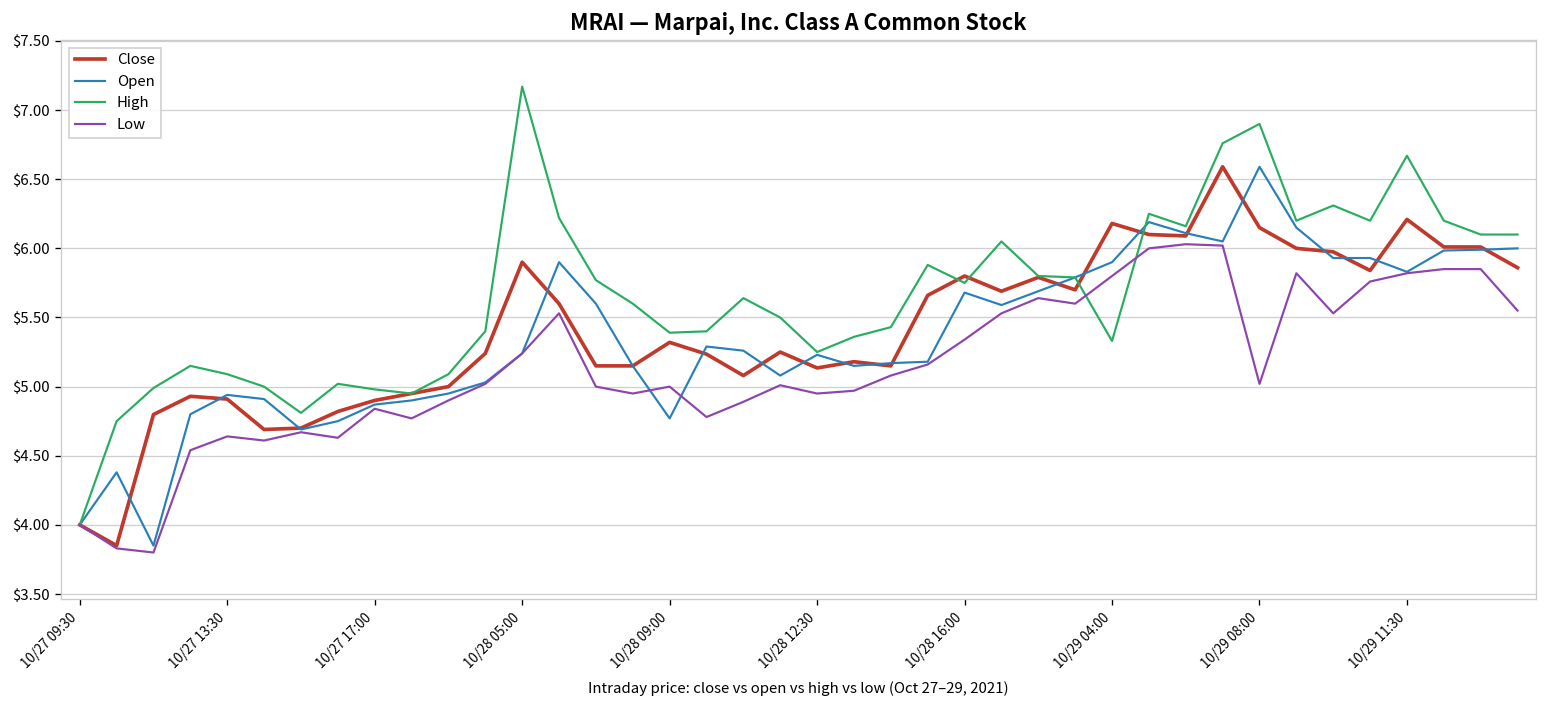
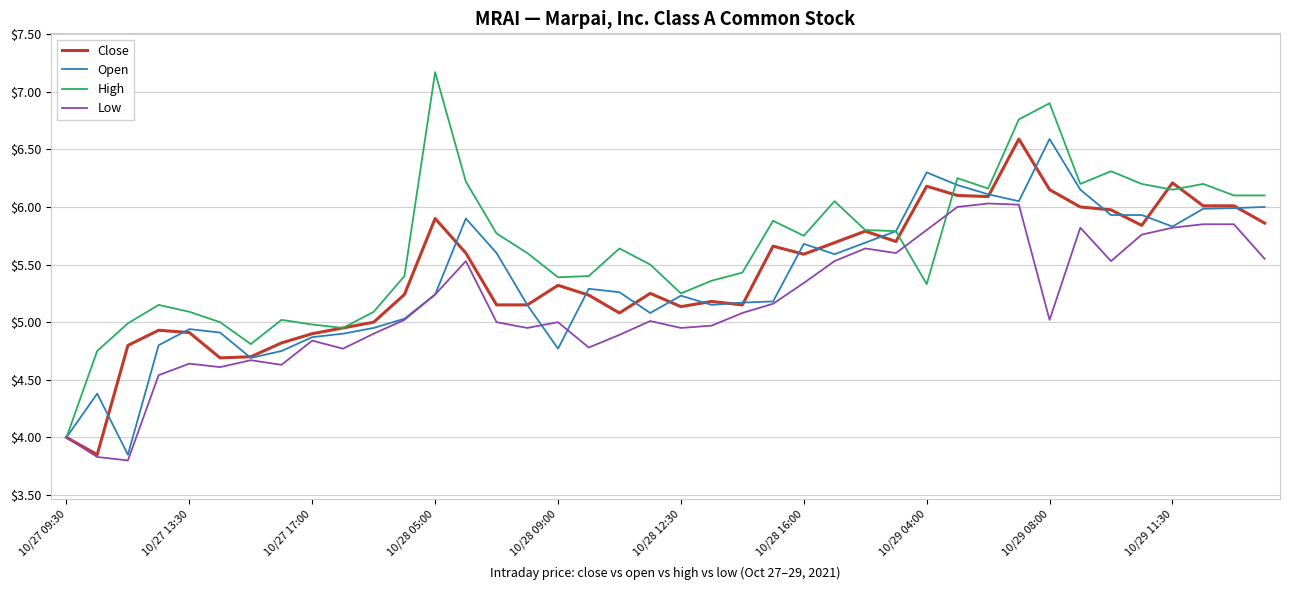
Close, 10/28 16:00: $5.80 -> $5.59
Open, 10/29 04:00: $5.9 -> $6.3
High, 10/29 11:30: $6.67 -> $6.15
